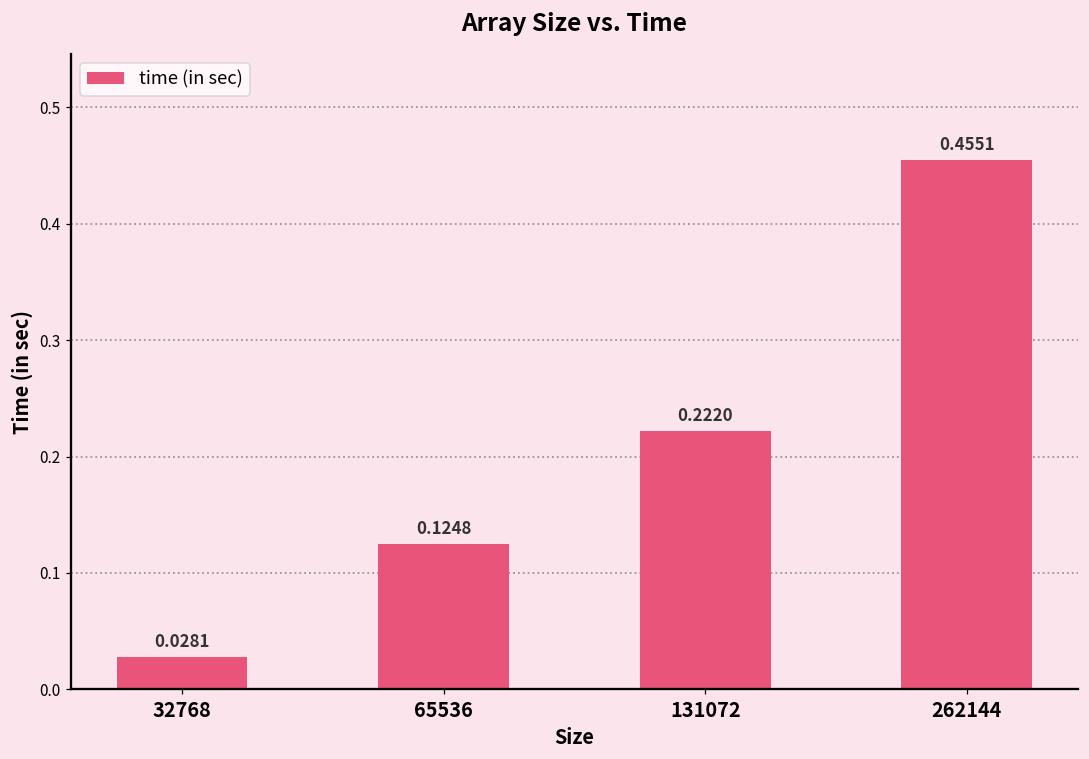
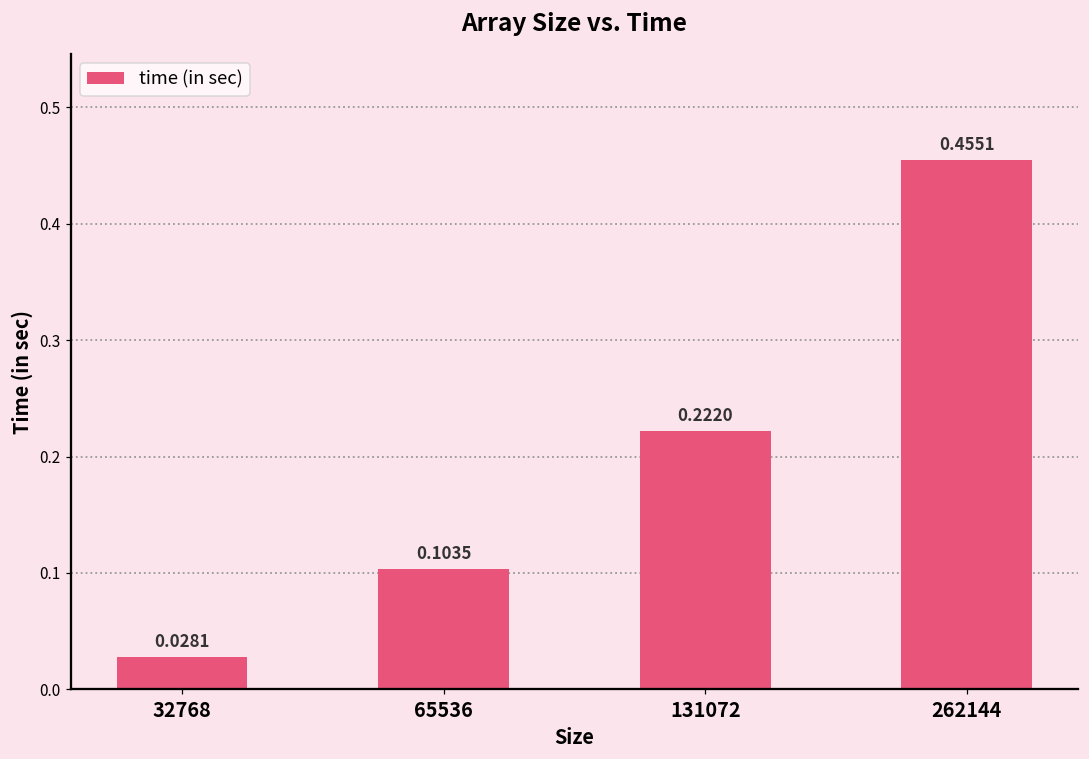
65536: 0.1248 -> 0.1035
